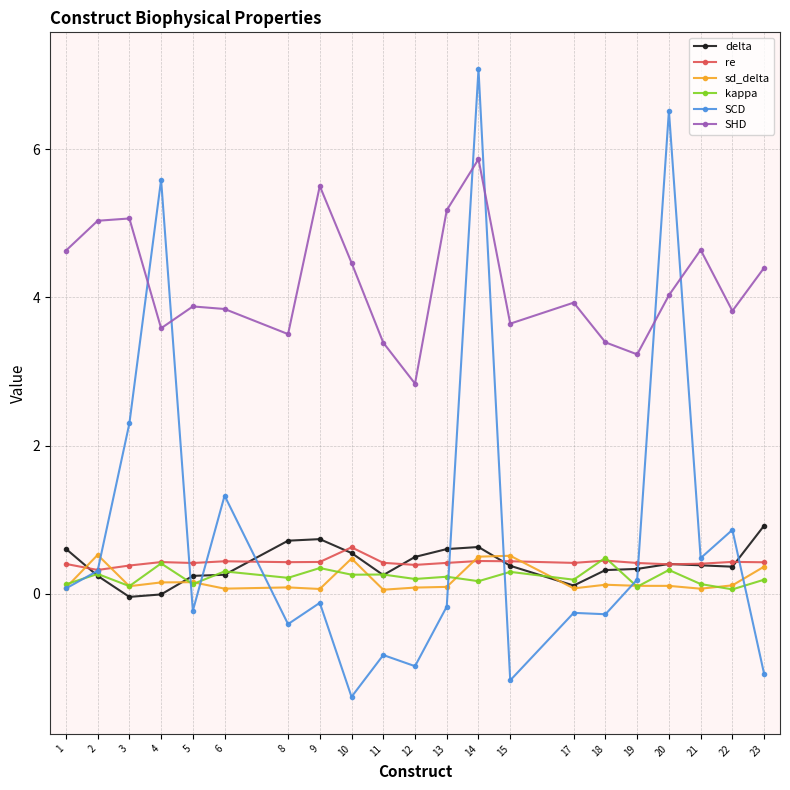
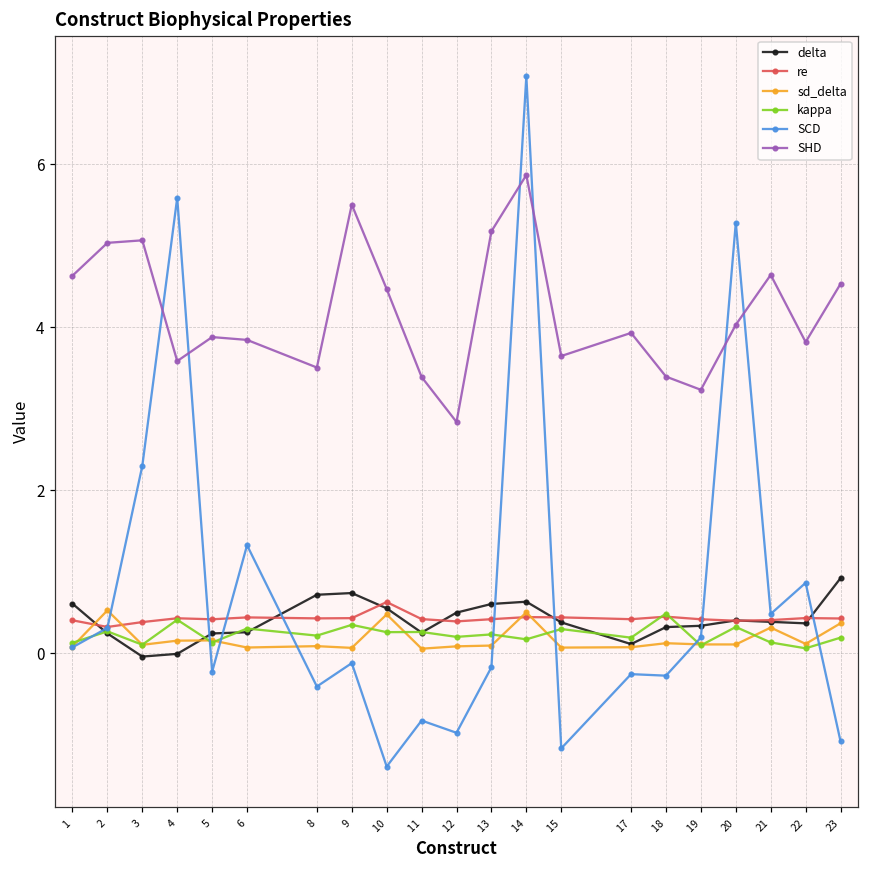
sd_delta, 15: 0.5 -> 0.1
SCD, 20: 6.5 -> 5.3
sd_delta, 21: 0.1 -> 0.3
SHD, 23: 4.4 -> 4.5
